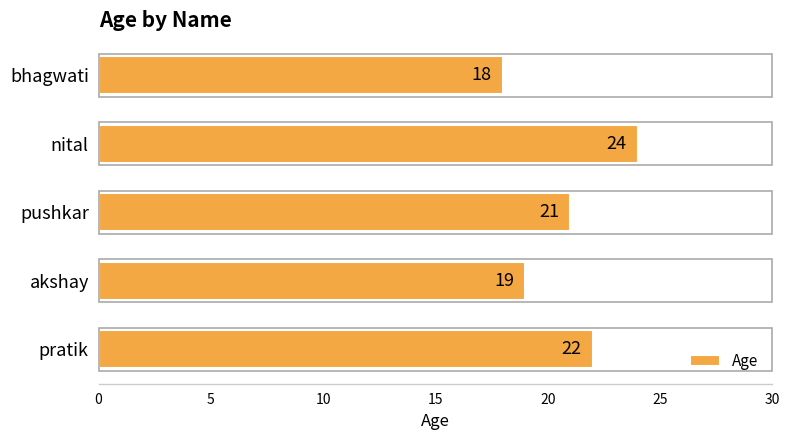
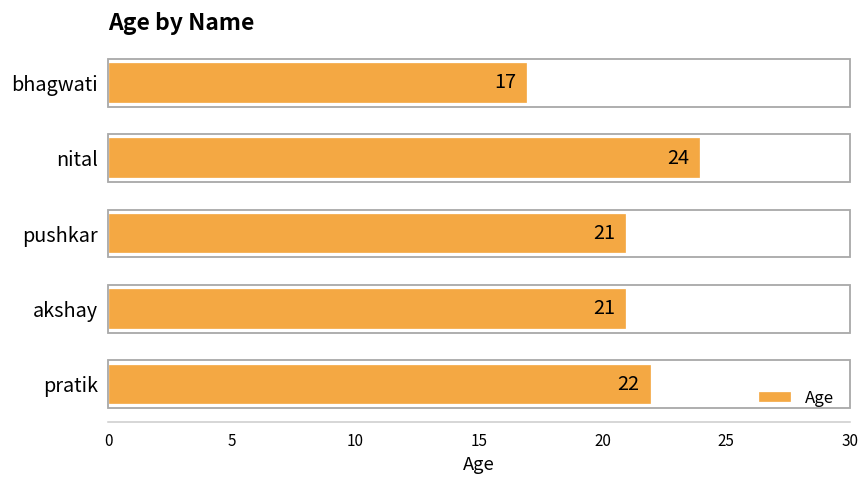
bhagwati: 18 -> 17
akshay: 19 -> 21
